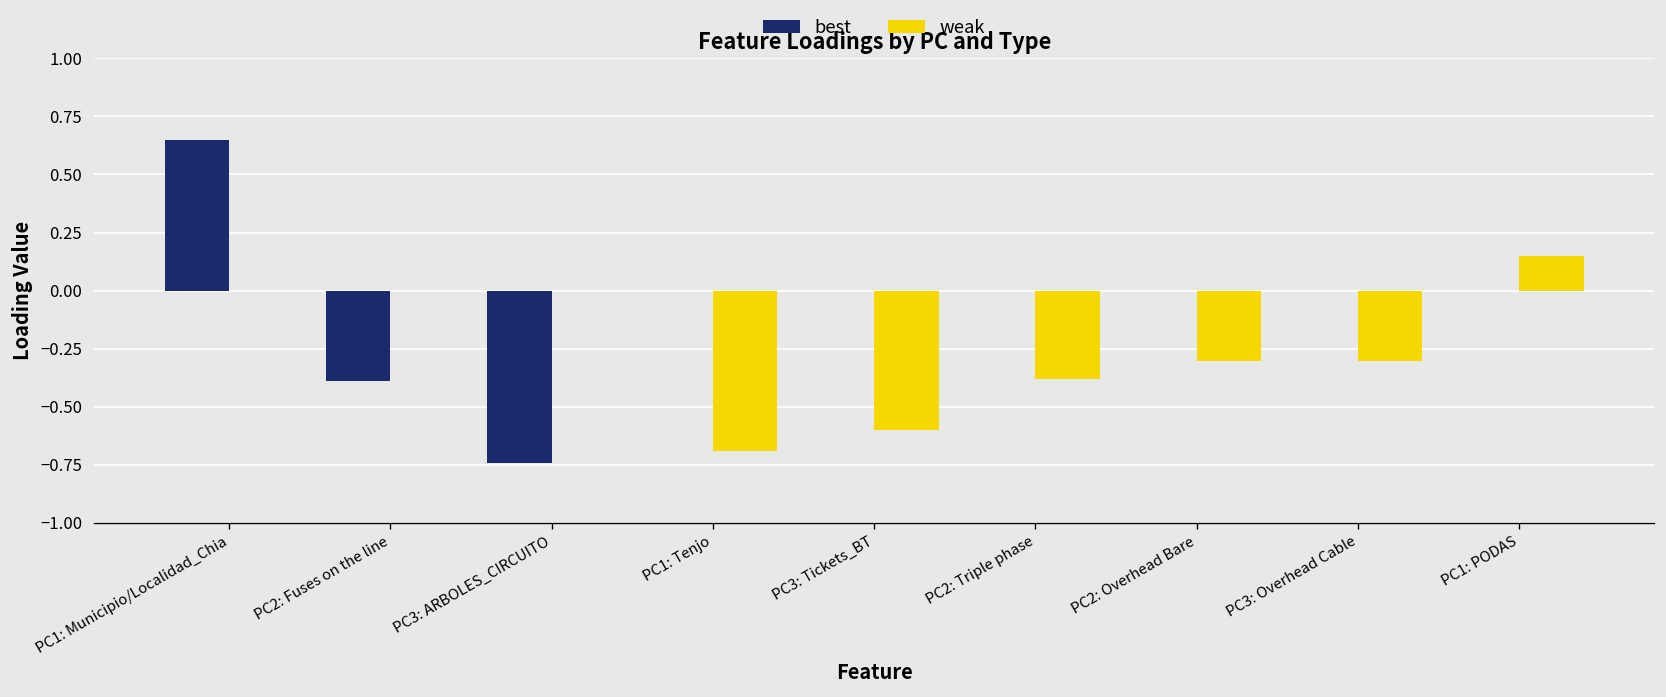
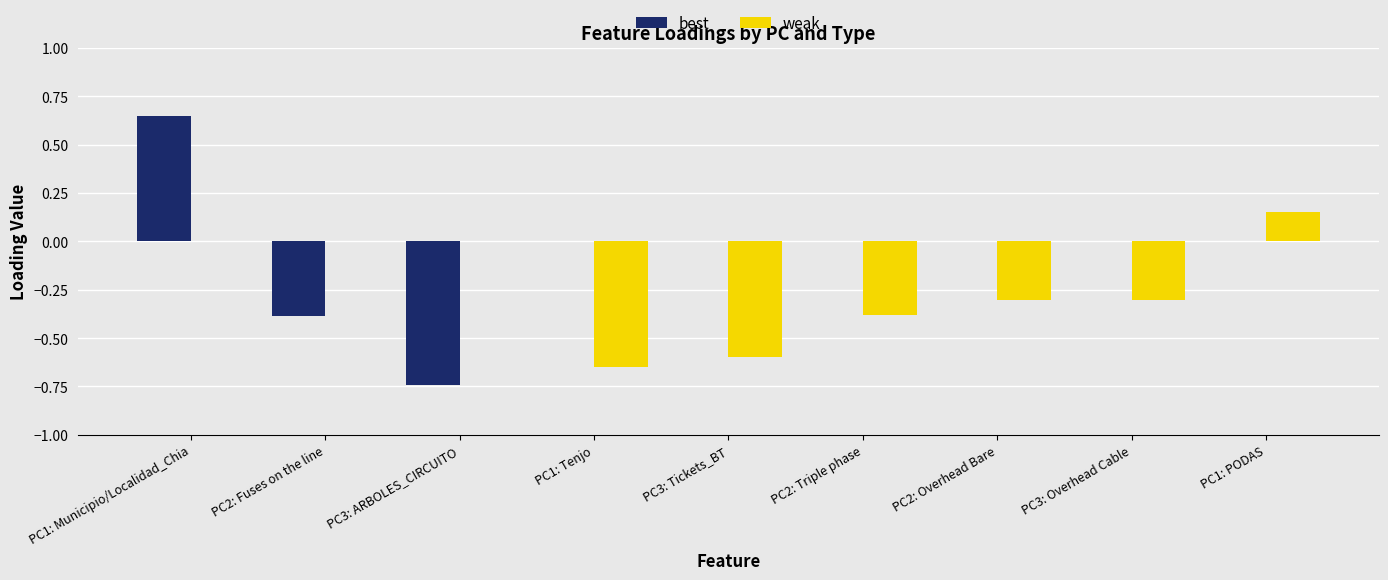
weak, PC1: Tenjo: -0.69 -> -0.65
